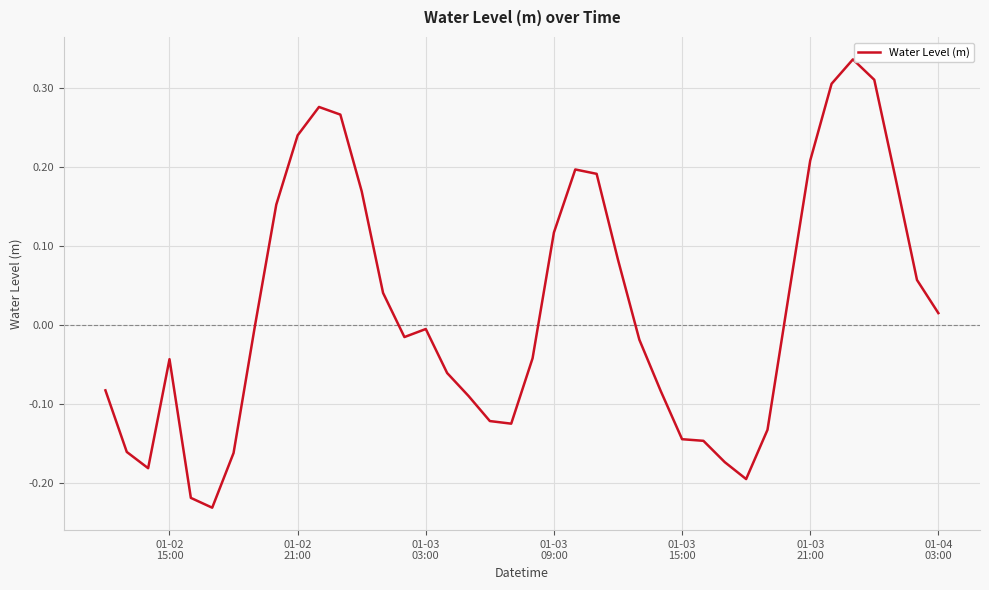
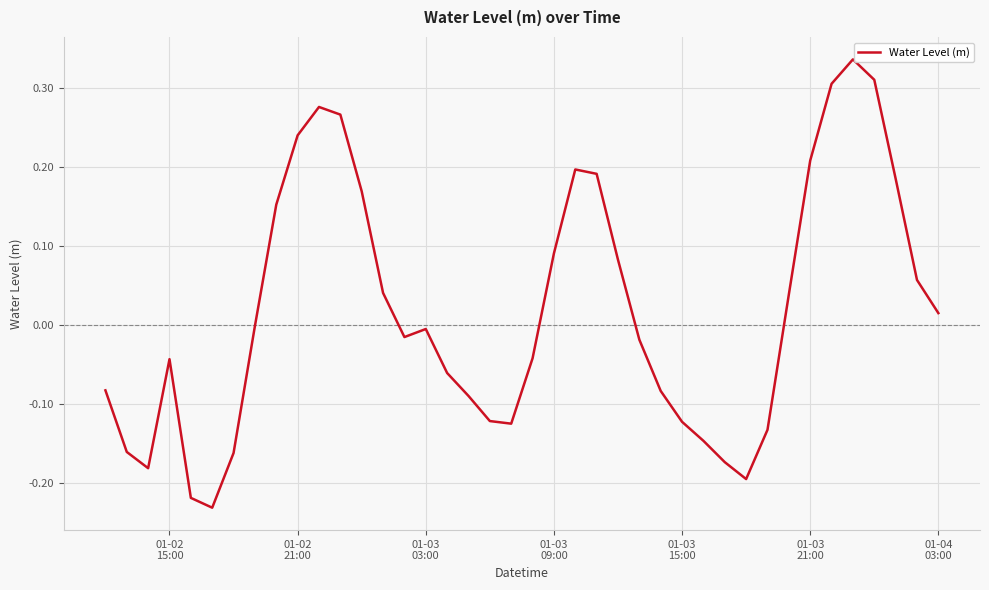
01-03 09:00: 0.12 -> 0.09
01-03 15:00: -0.14 -> -0.12
